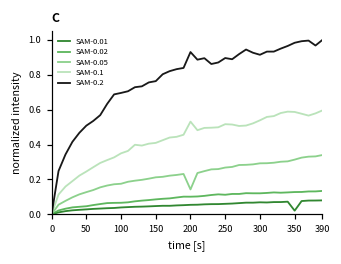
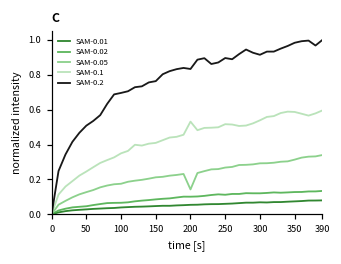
SAM-0.2, 200: 0.93 -> 0.83
SAM-0.01, 350: 0.02 -> 0.07
